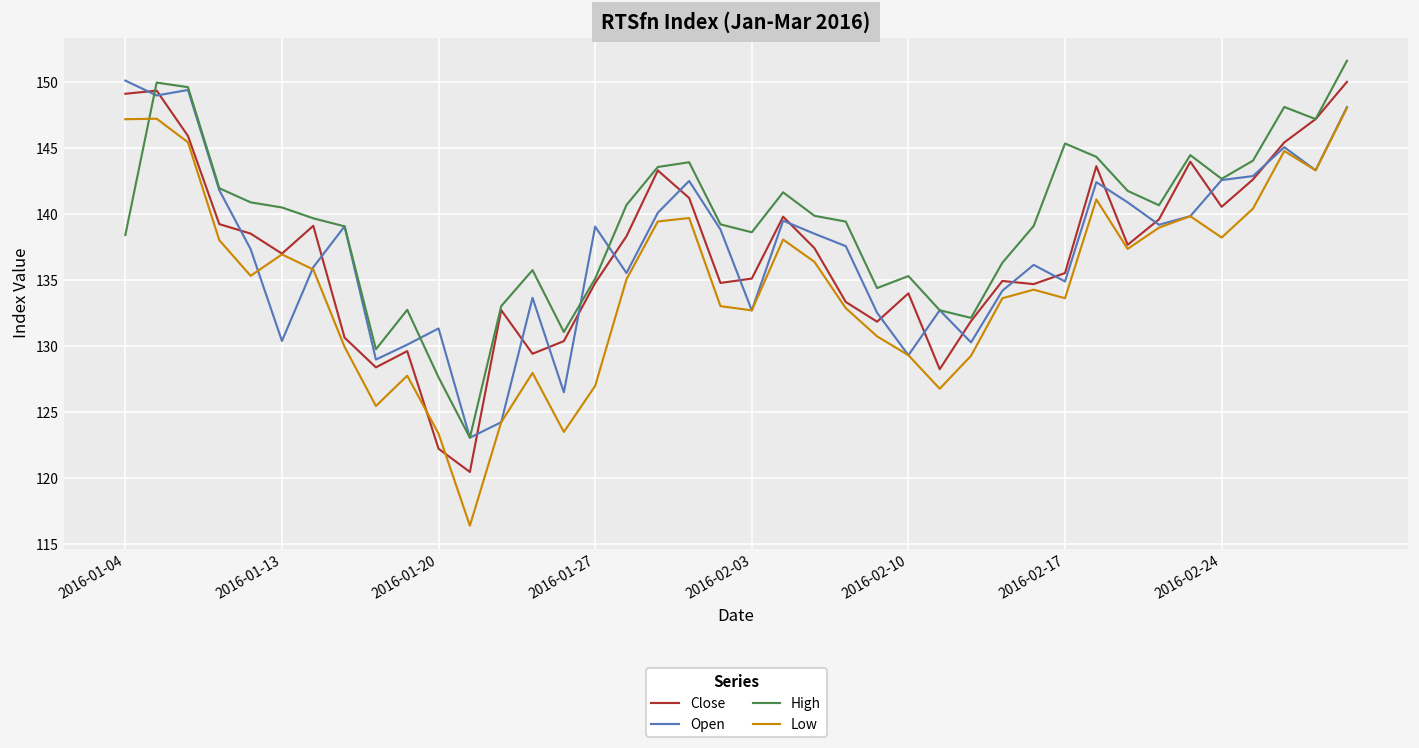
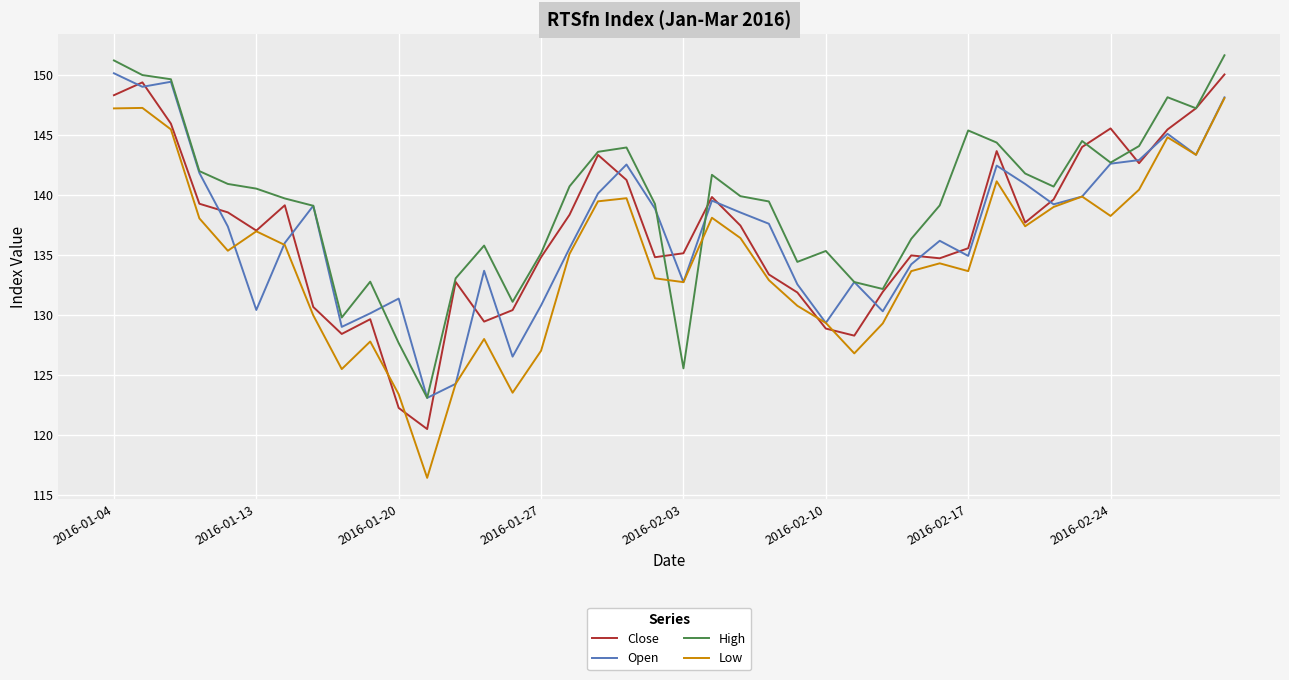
Close, 2016-01-04: 149.1 -> 148.3
High, 2016-01-04: 138.4 -> 151.2
Open, 2016-01-27: 139.1 -> 130.8
High, 2016-02-03: 138.6 -> 125.5
Close, 2016-02-10: 134.0 -> 128.9
Close, 2016-02-24: 140.6 -> 145.5
